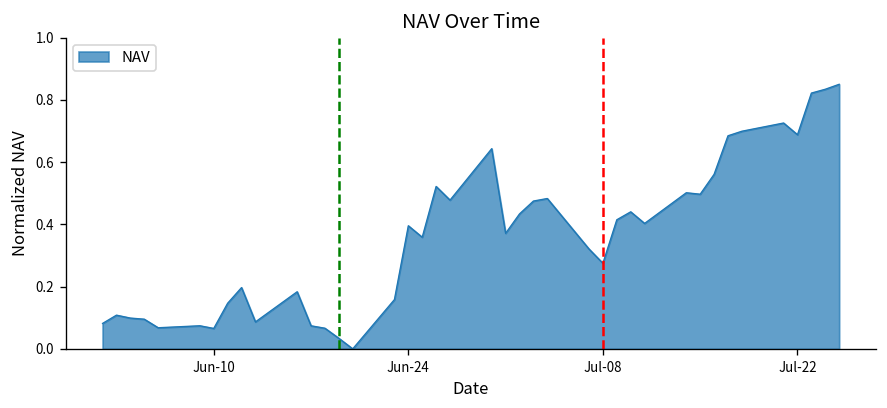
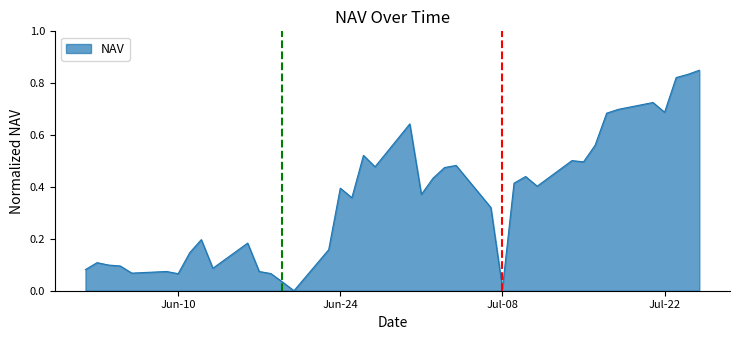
Jul-08: 0.27 -> 0.01
